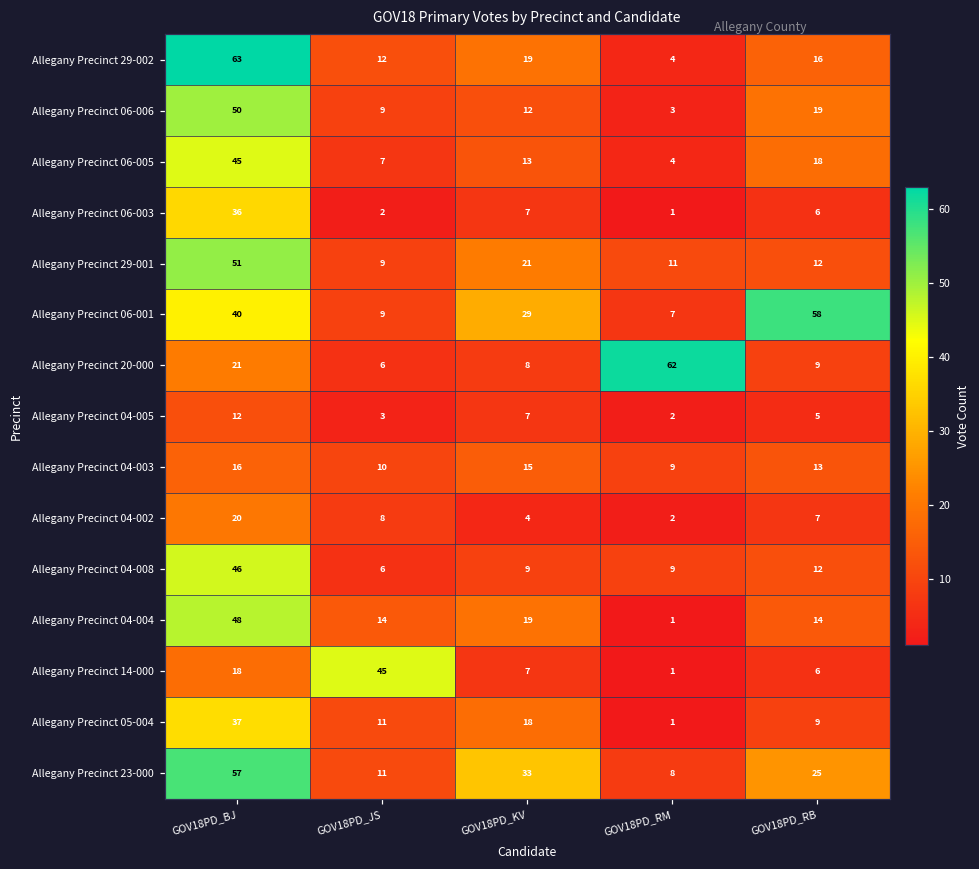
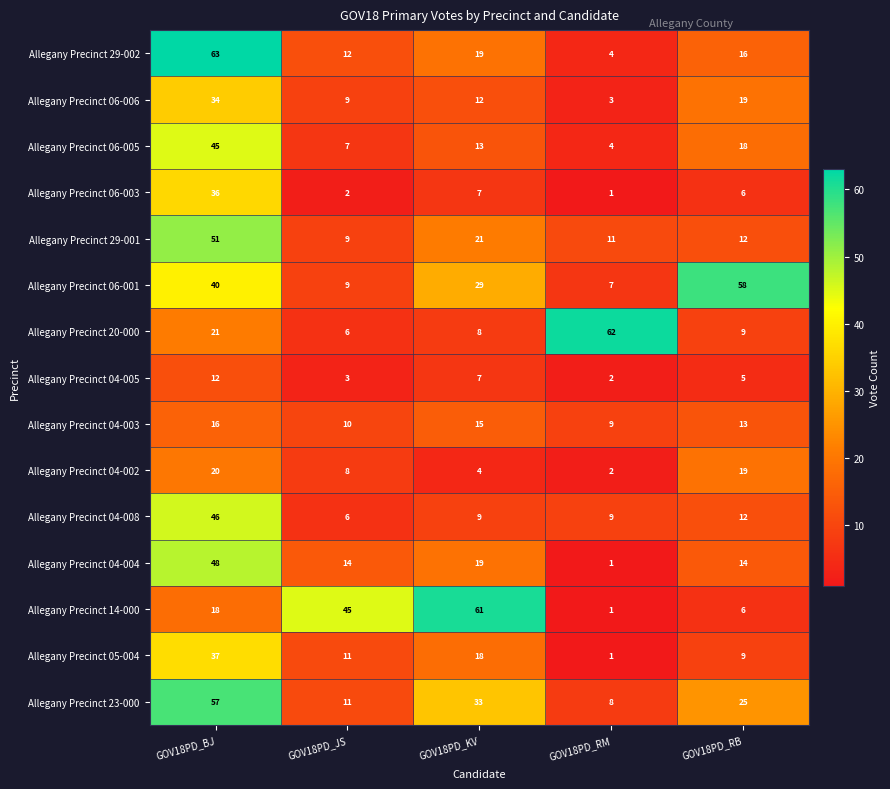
Allegany Precinct 06-006, GOV18PD_BJ: 50 -> 34
Allegany Precinct 04-002, GOV18PD_RB: 7 -> 19
Allegany Precinct 14-000, GOV18PD_KV: 7 -> 61
